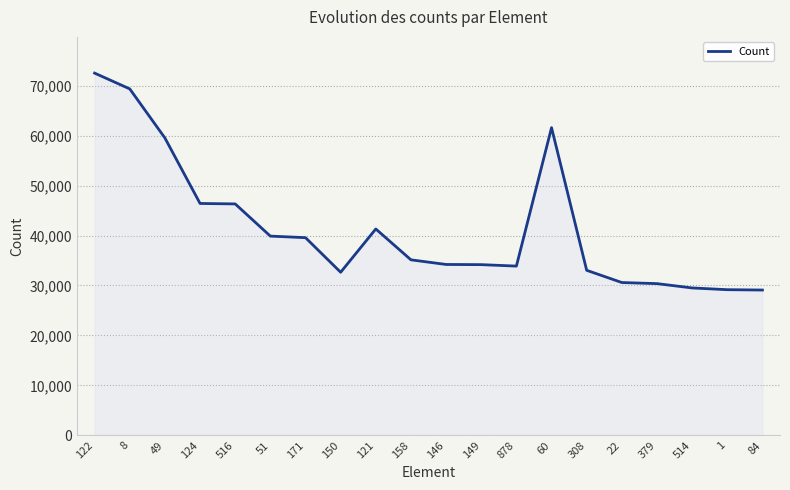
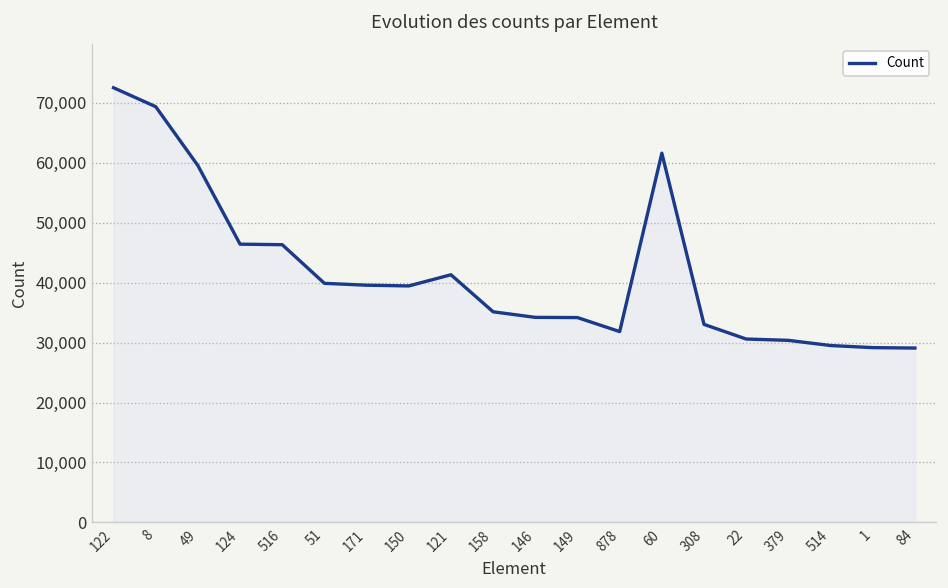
150: 33,000 -> 39,000
878: 34,000 -> 32,000
